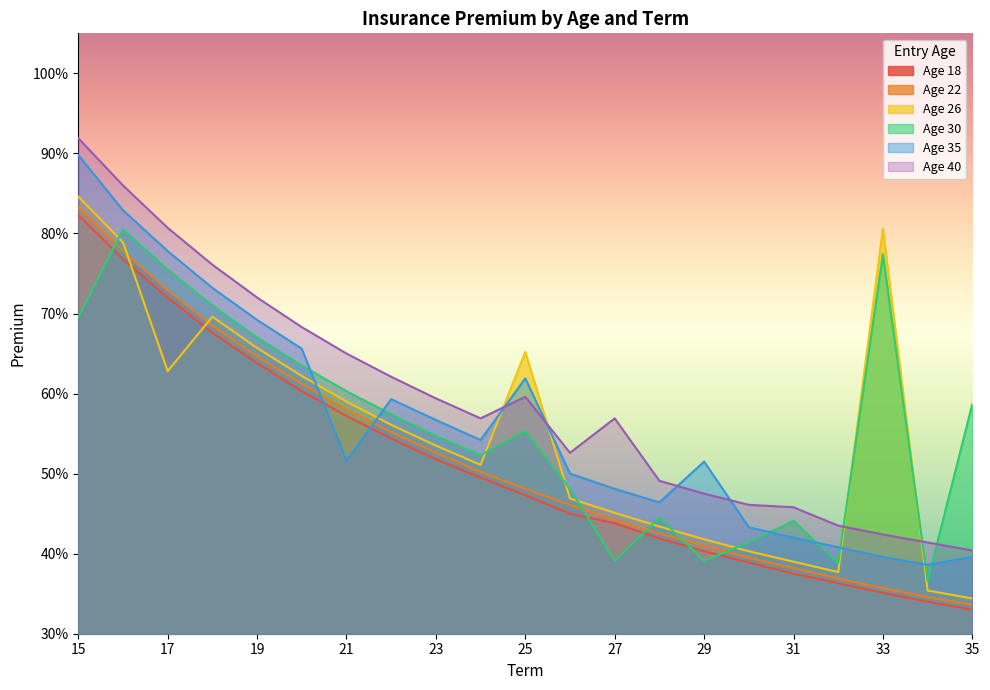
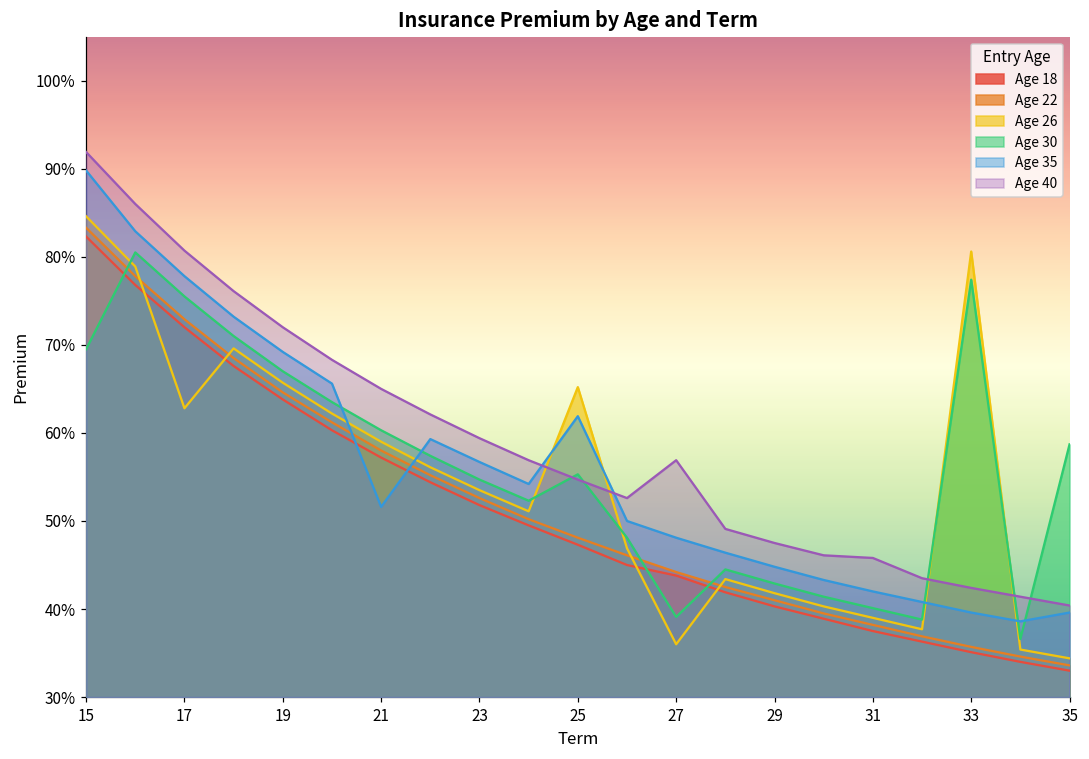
Age 40, 25: 60% -> 55%
Age 26, 27: 45% -> 36%
Age 30, 29: 39% -> 43%
Age 35, 29: 52% -> 45%
Age 30, 31: 44% -> 40%
